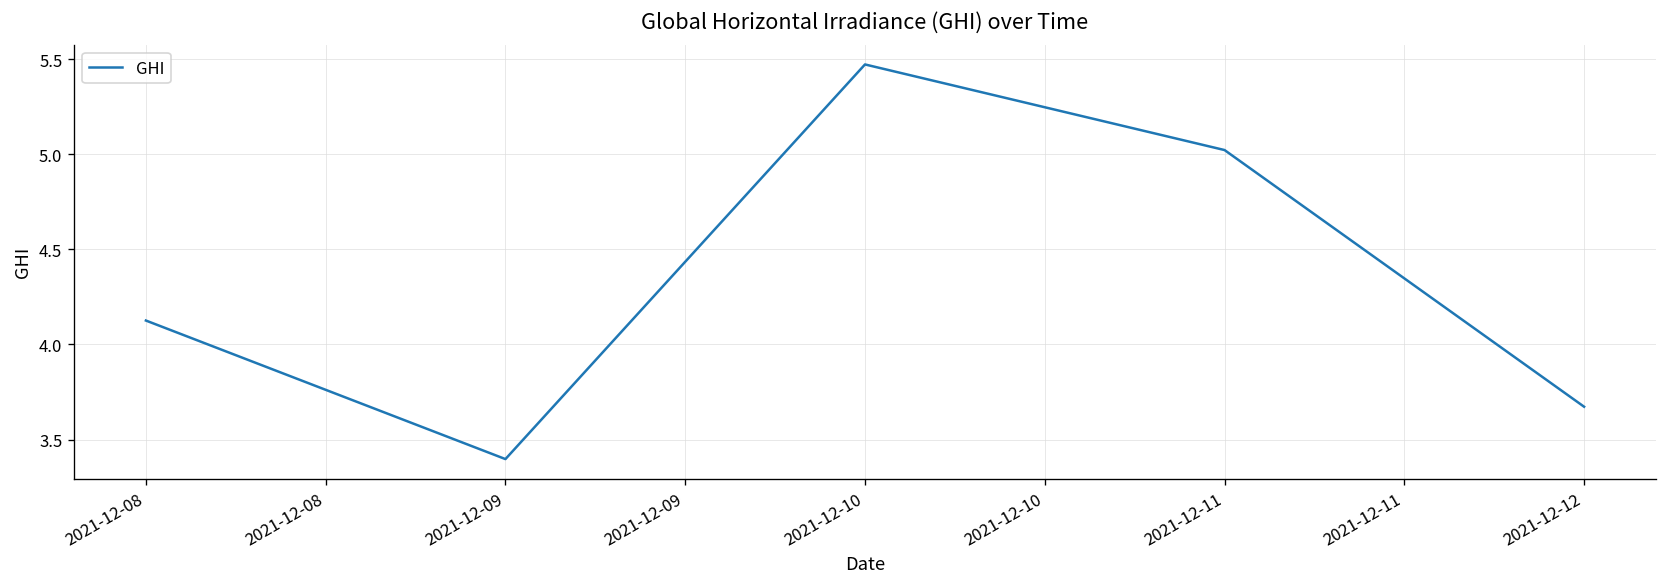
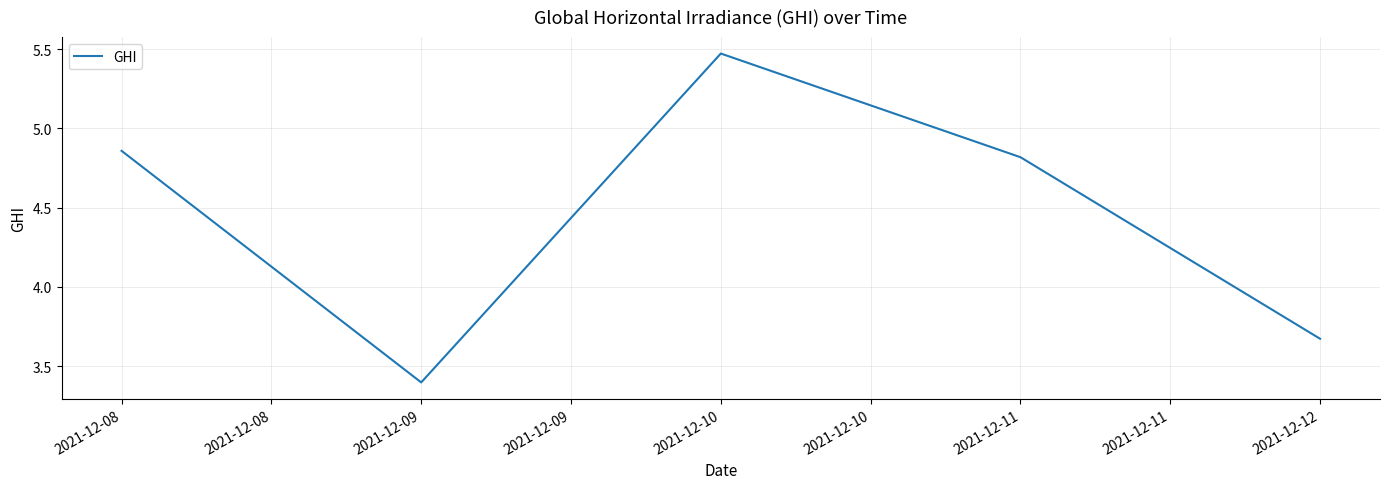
2021-12-08: 4.13 -> 4.86
2021-12-11: 5.02 -> 4.82
